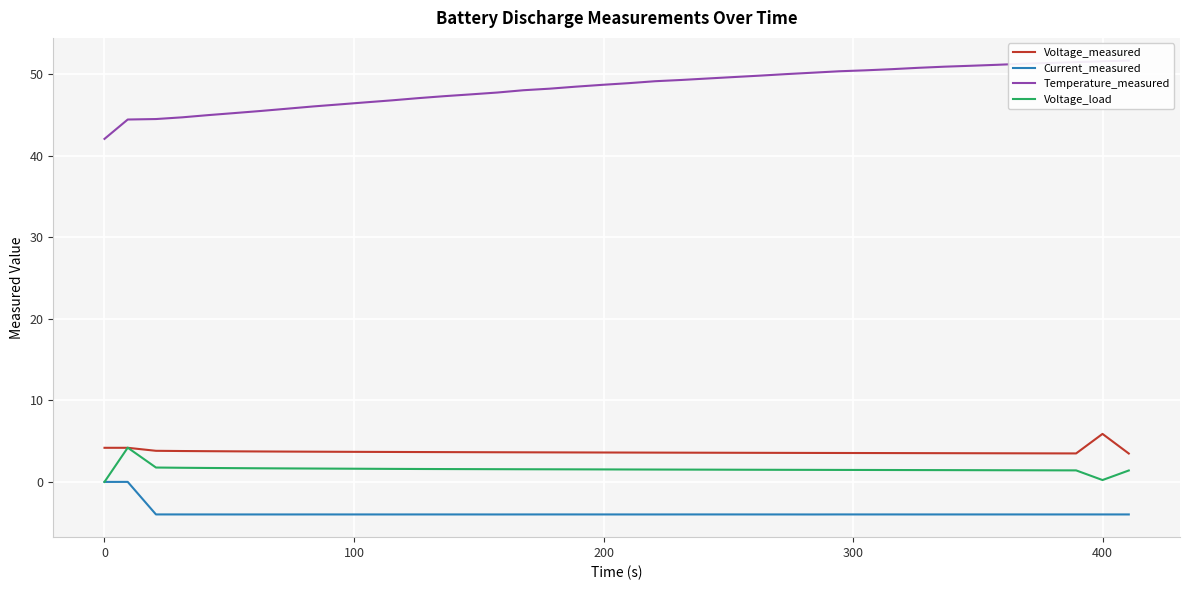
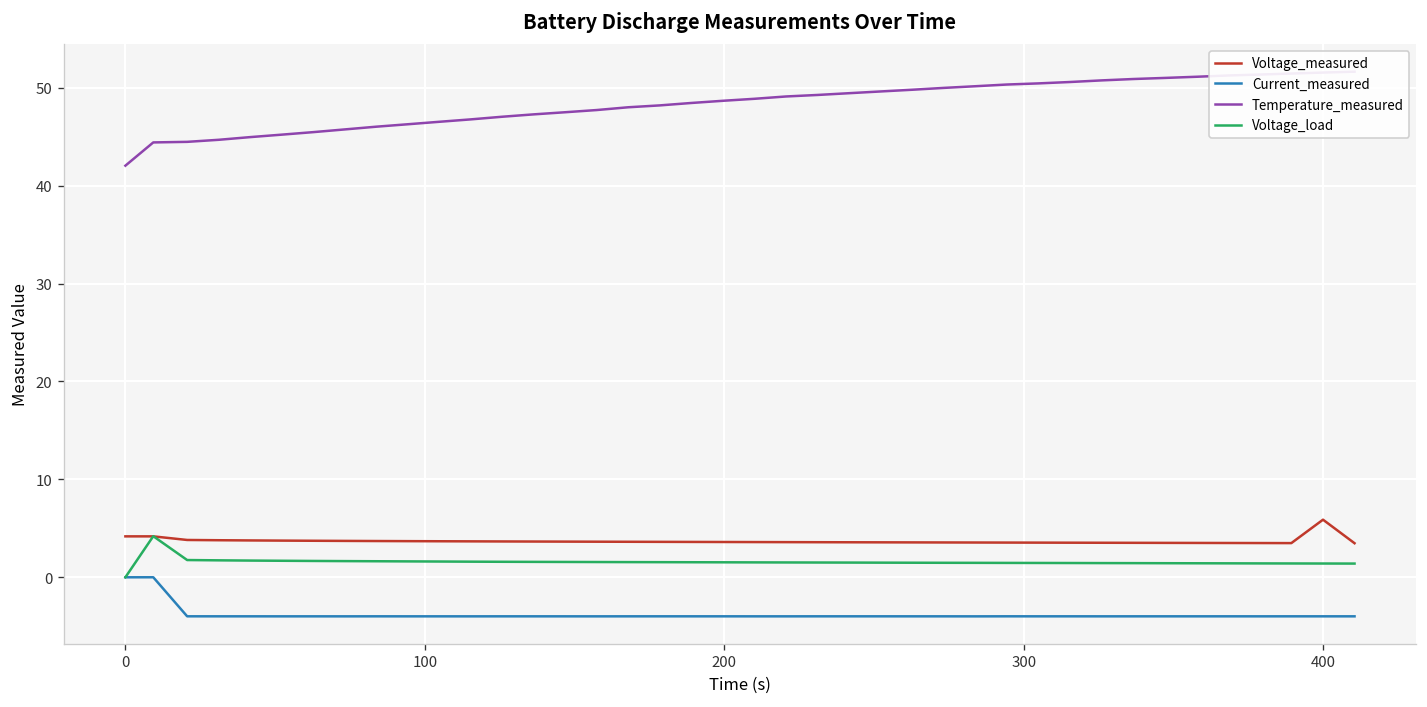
Voltage_load, 400: 0 -> 1
